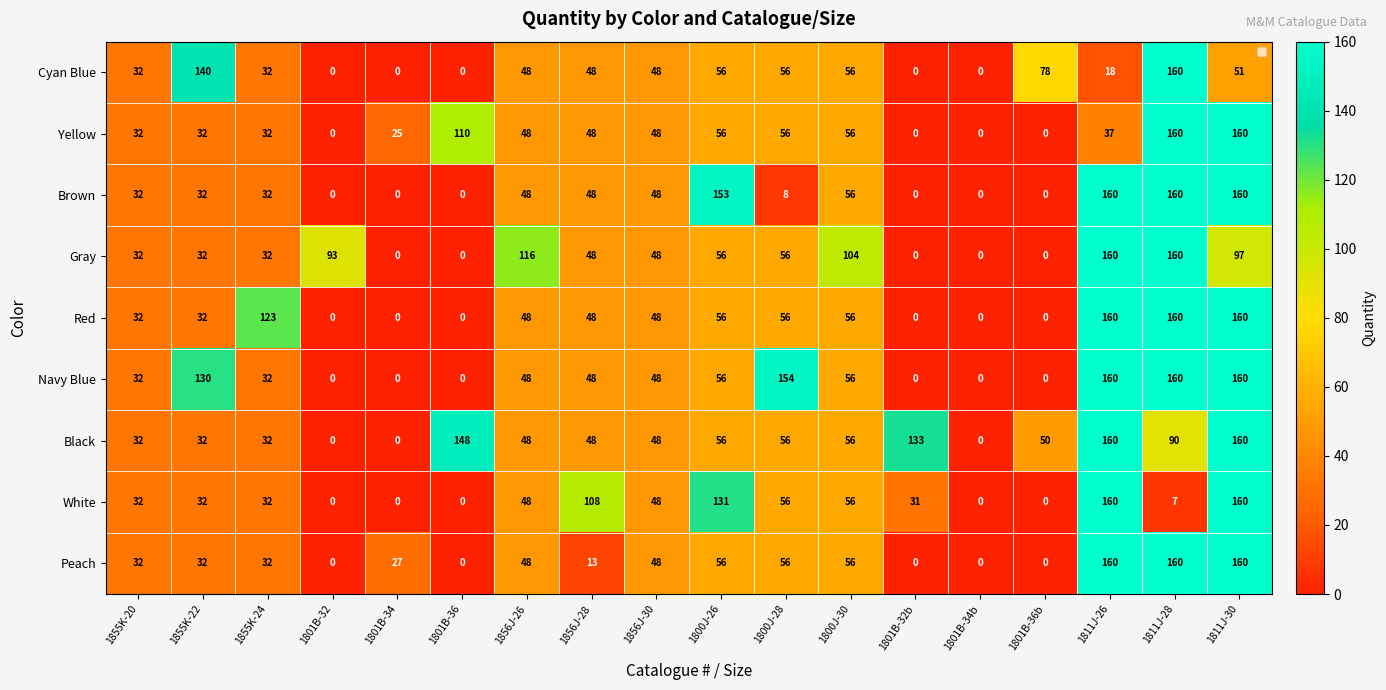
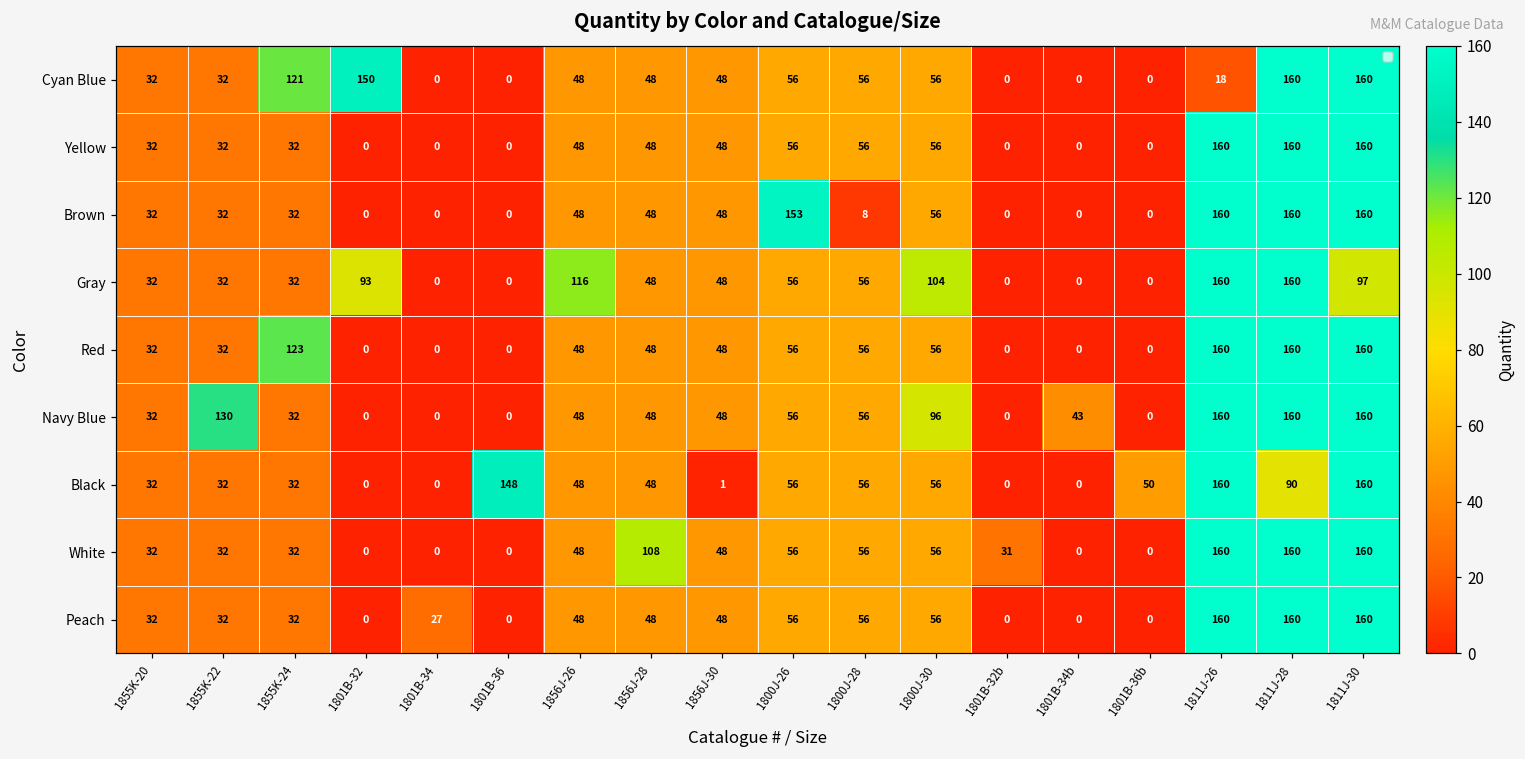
Cyan Blue, 1855K-22: 140 -> 32
Cyan Blue, 1855K-24: 32 -> 121
Cyan Blue, 1801B-32: 0 -> 150
Cyan Blue, 1801B-36b: 78 -> 0
Cyan Blue, 1811J-30: 51 -> 160
Yellow, 1801B-34: 25 -> 0
Yellow, 1801B-36: 110 -> 0
Yellow, 1811J-26: 37 -> 160
Navy Blue, 1800J-28: 154 -> 56
Navy Blue, 1800J-30: 56 -> 96
Navy Blue, 1801B-34b: 0 -> 43
Black, 1856J-30: 48 -> 1
Black, 1801B-32b: 133 -> 0
White, 1800J-26: 131 -> 56
White, 1811J-28: 7 -> 160
Peach, 1856J-28: 13 -> 48
